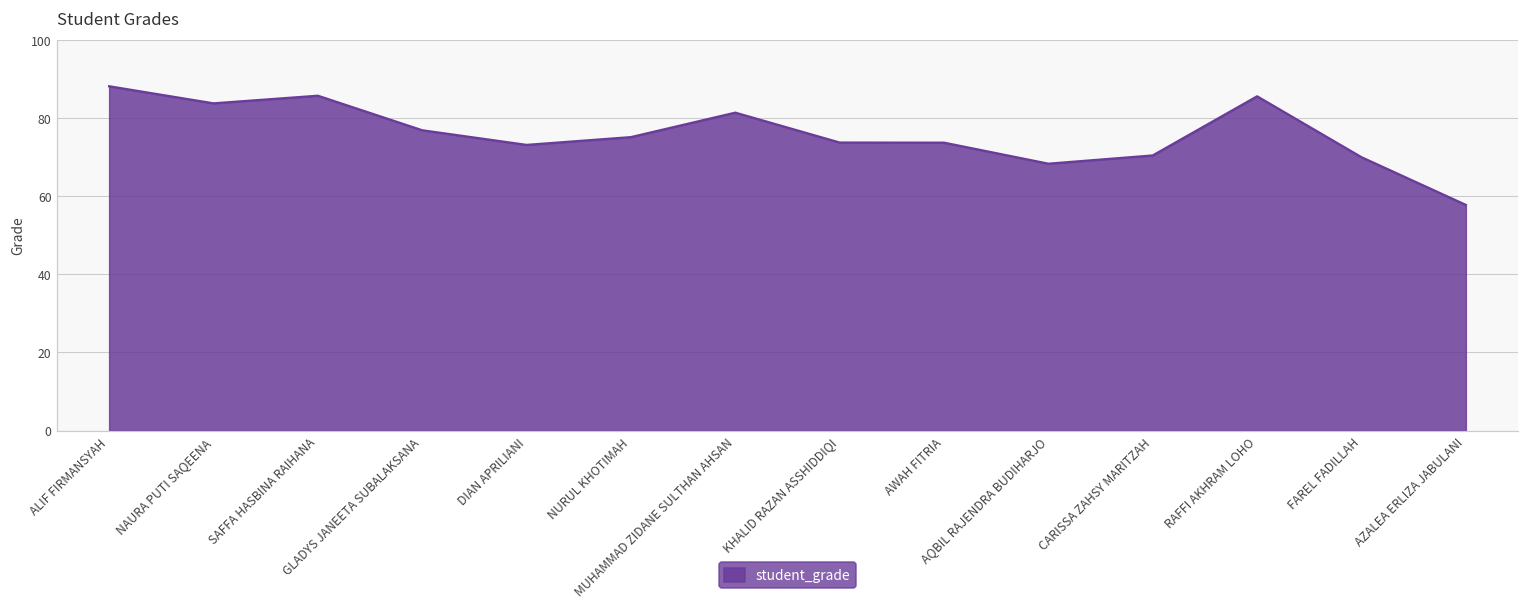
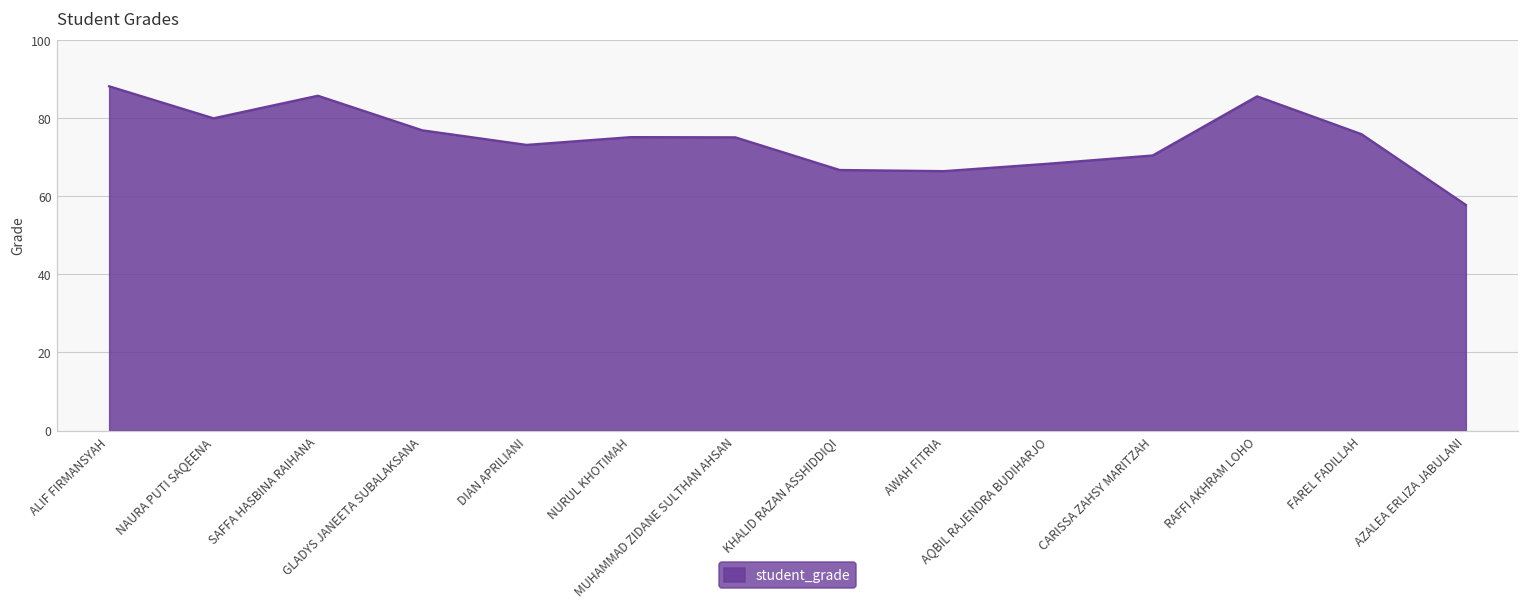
NAURA PUTI SAQEENA: 84 -> 80
MUHAMMAD ZIDANE SULTHAN AHSAN: 81 -> 75
KHALID RAZAN ASSHIDDIQI: 74 -> 67
AWAH FITRIA: 74 -> 66
FAREL FADILLAH: 70 -> 76
